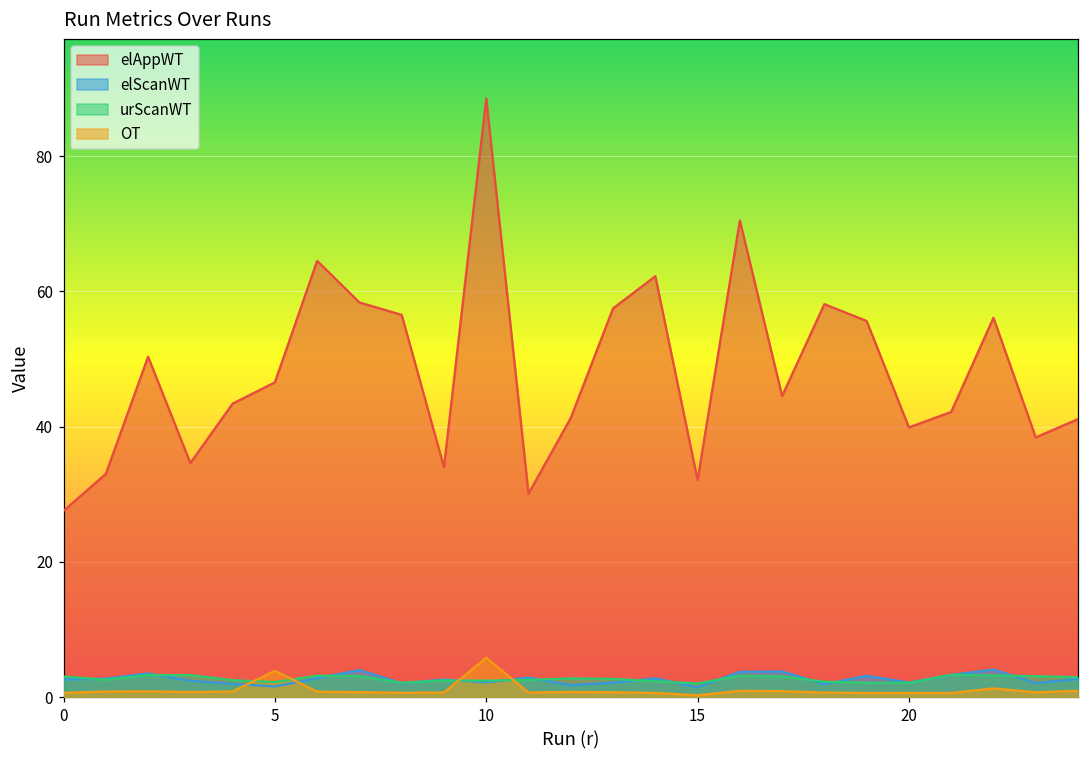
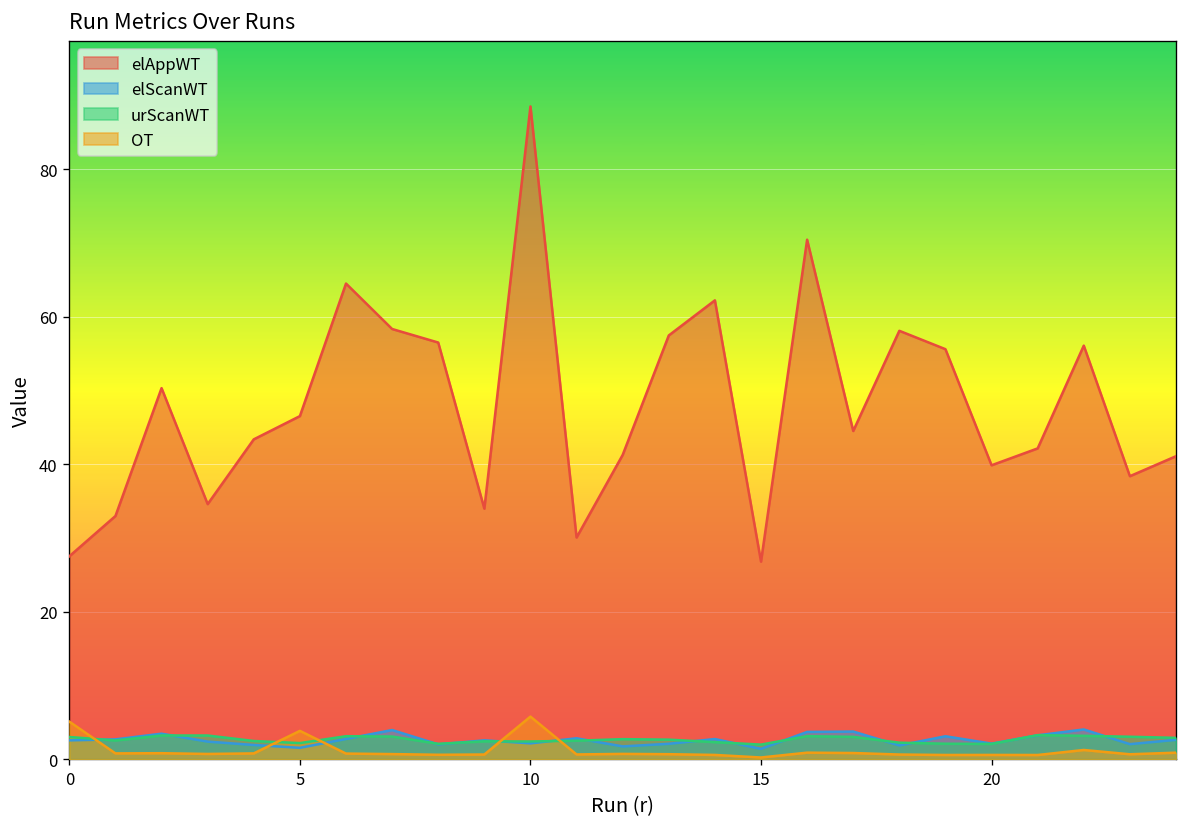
OT, 0: 1 -> 5
elAppWT, 15: 32 -> 27
